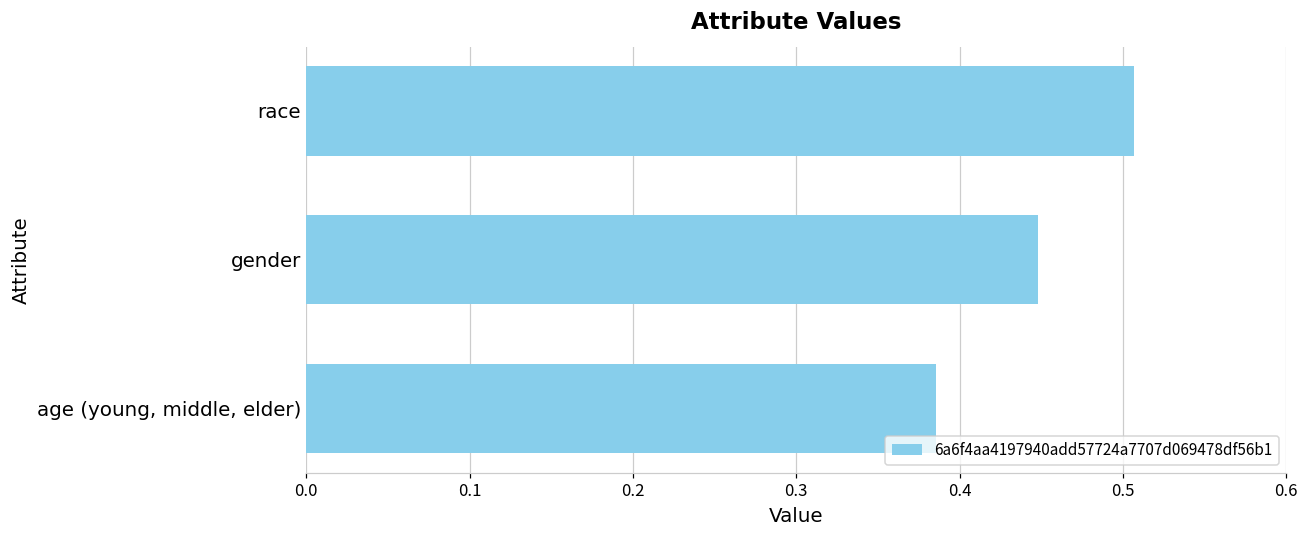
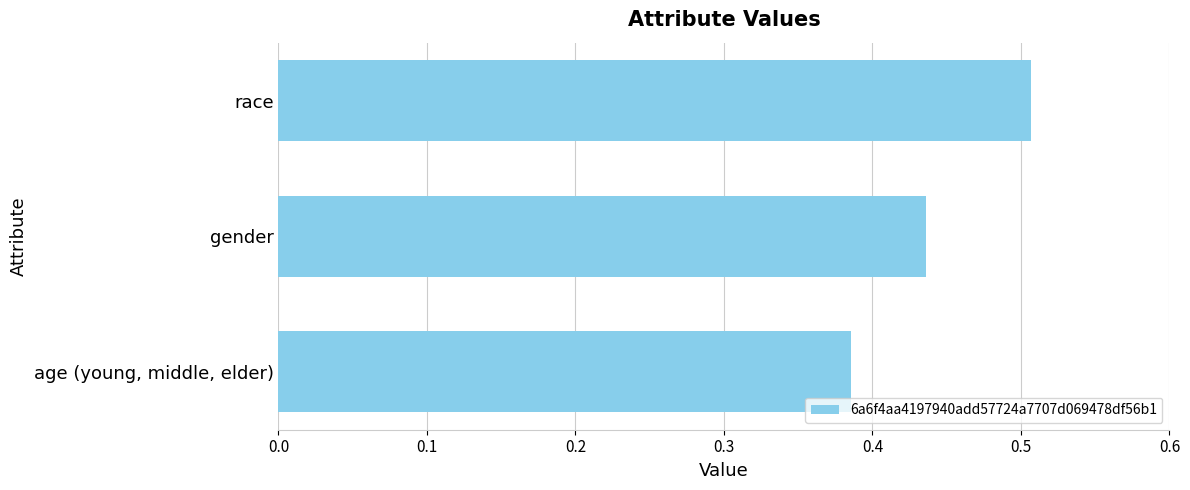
gender: 0.448 -> 0.436
